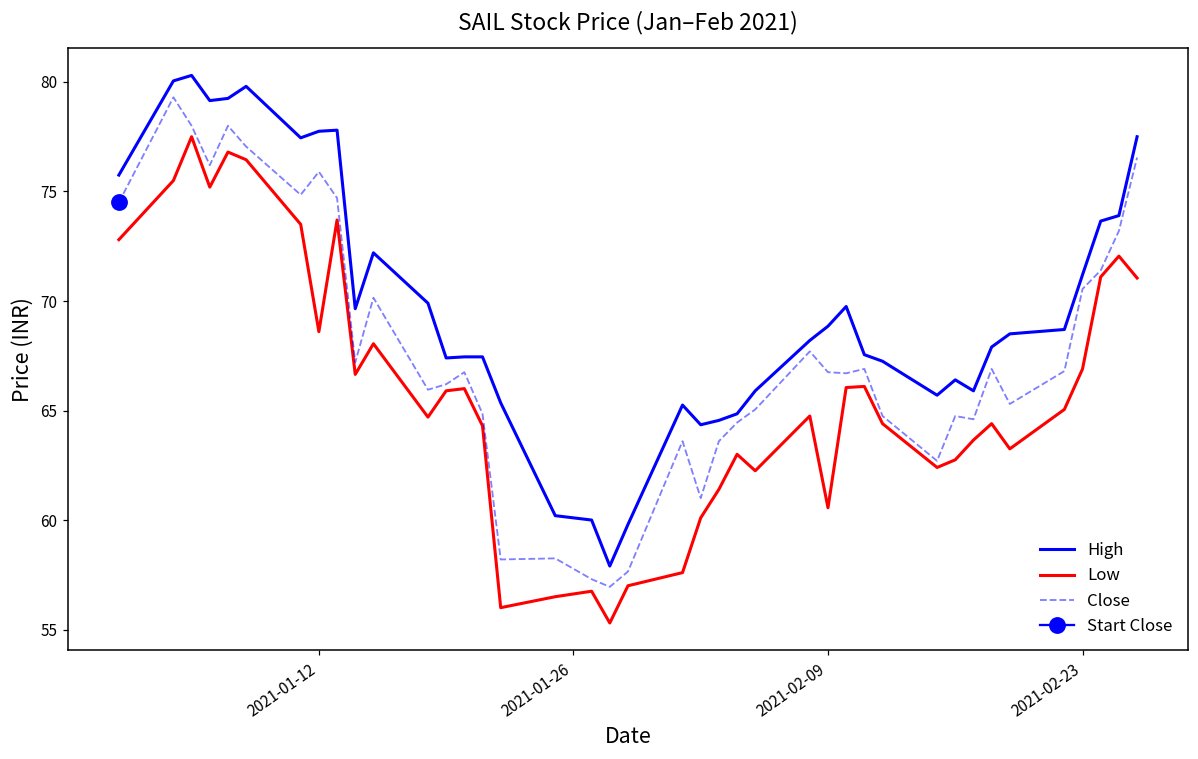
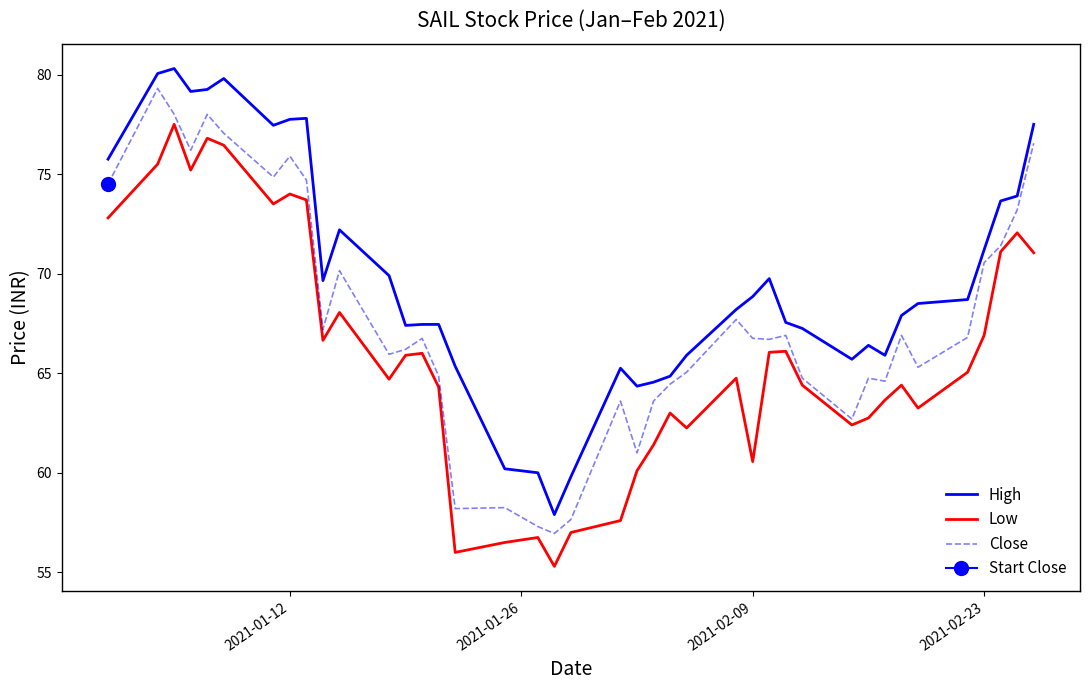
Low, 2021-01-12: 68.6 -> 74.0
